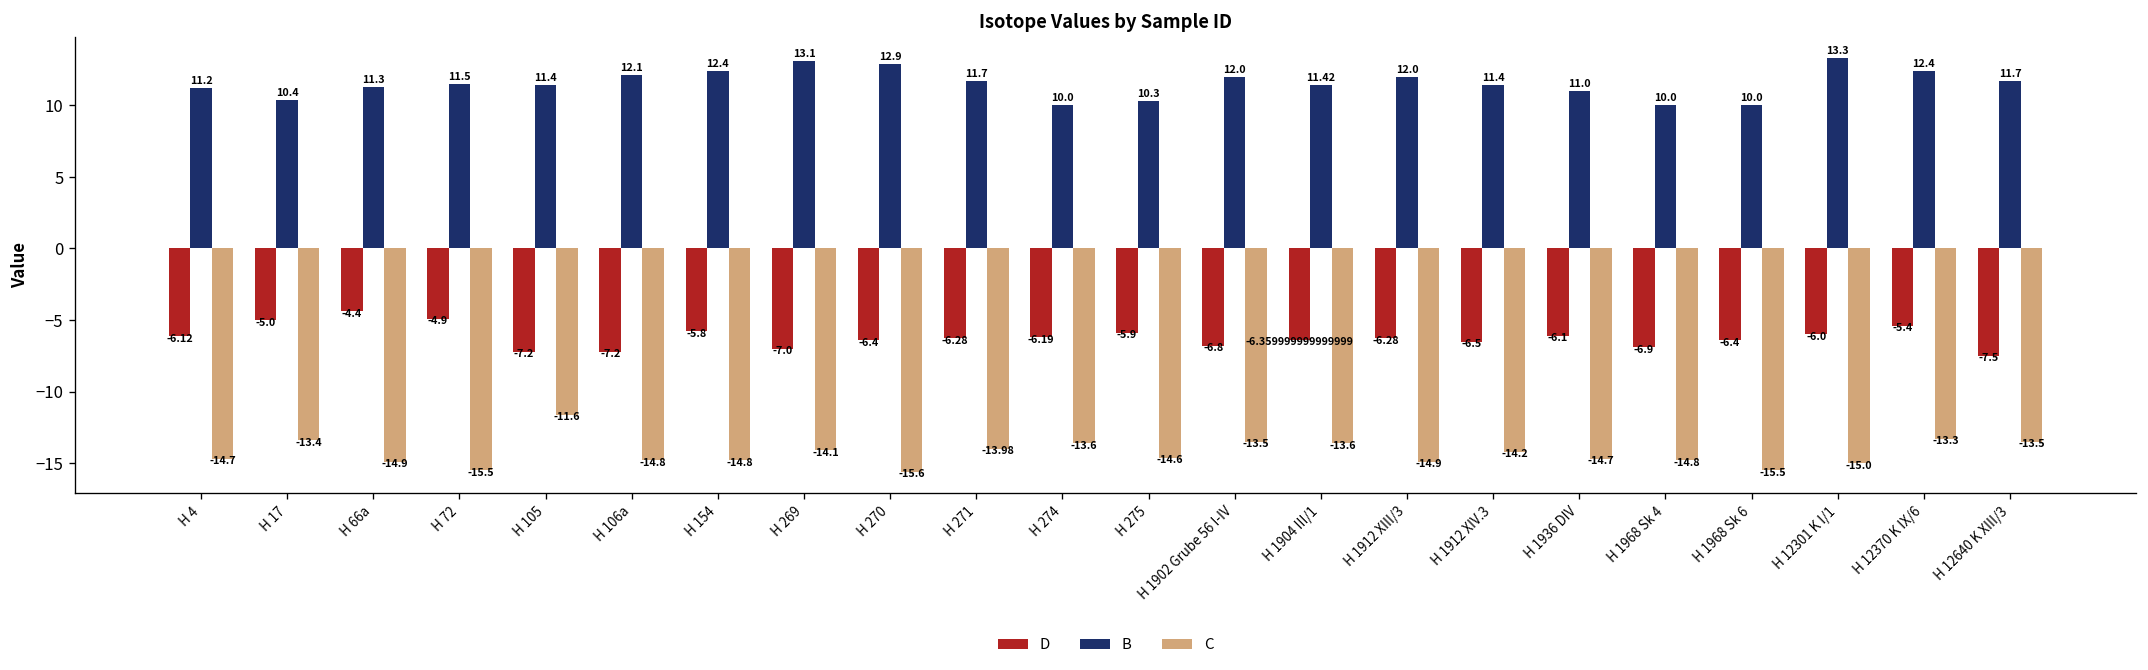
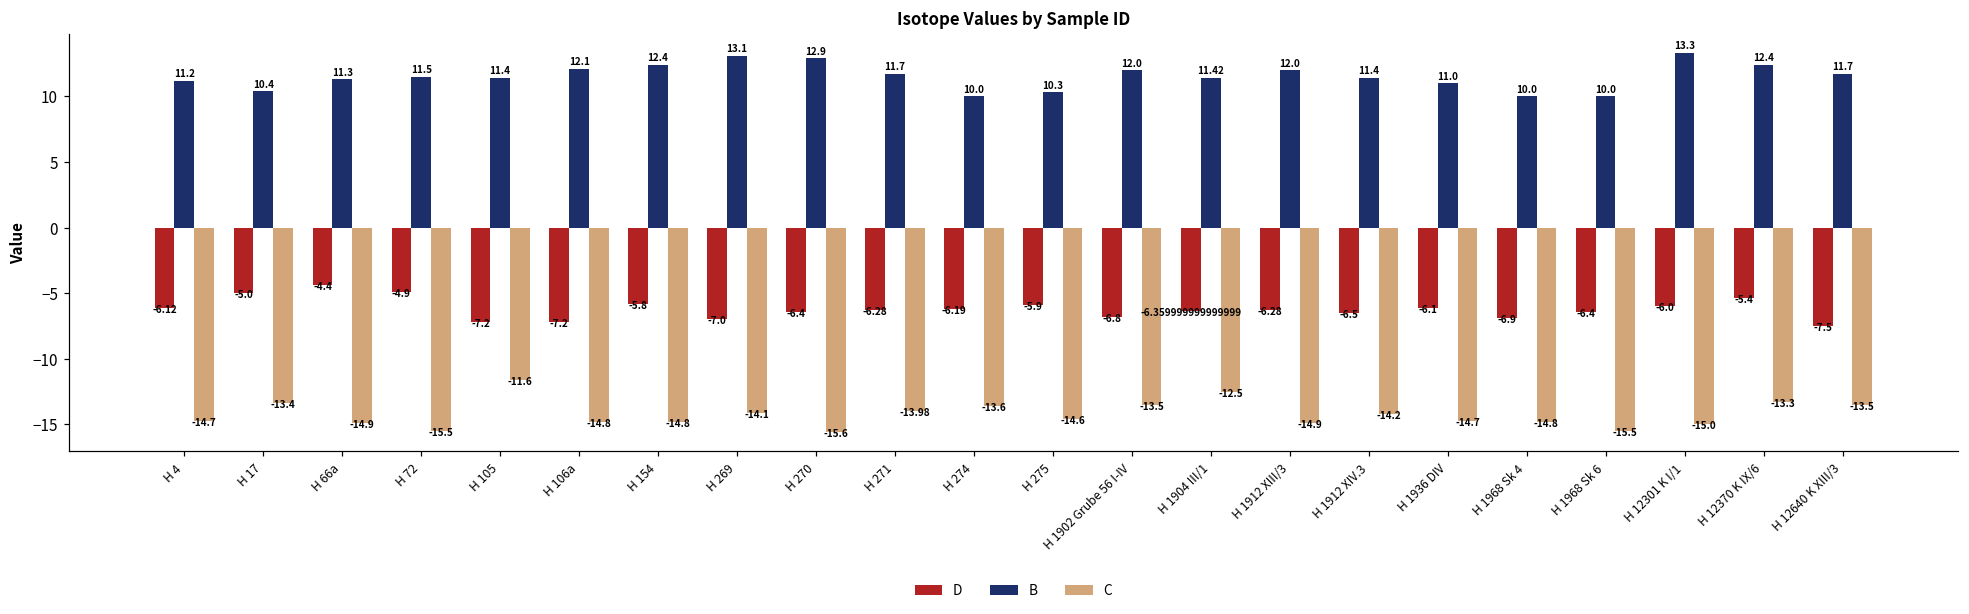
C, H 1904 III/1: -13.6 -> -12.5
